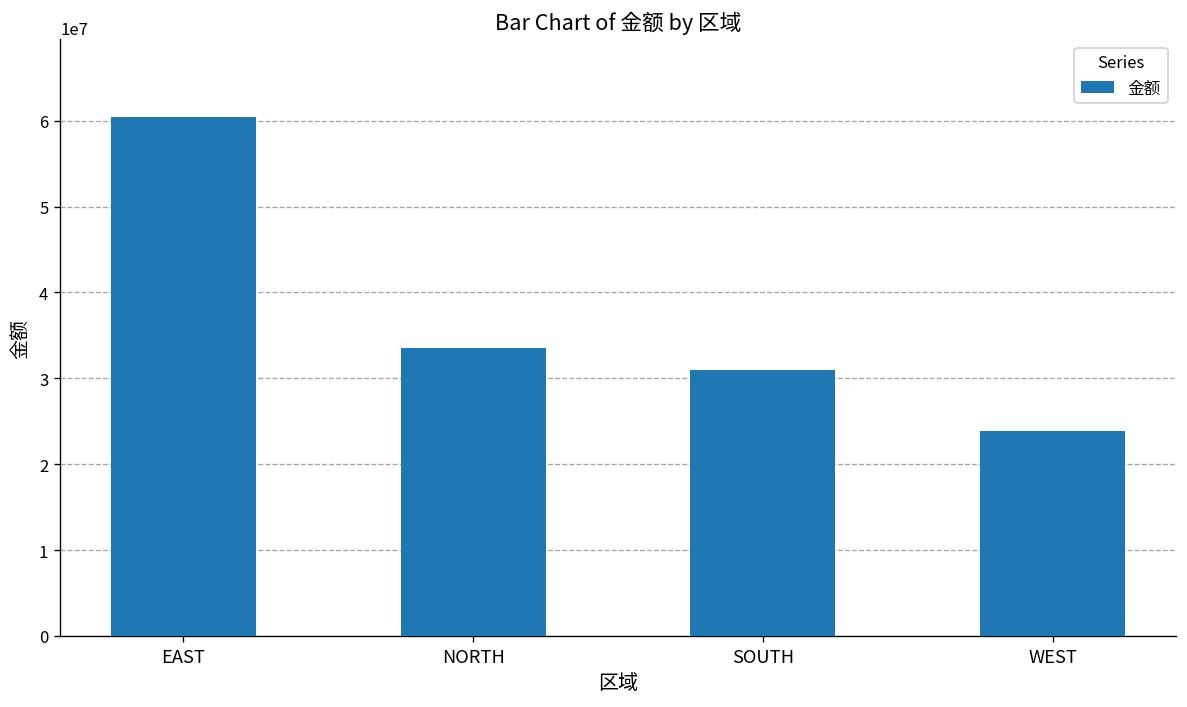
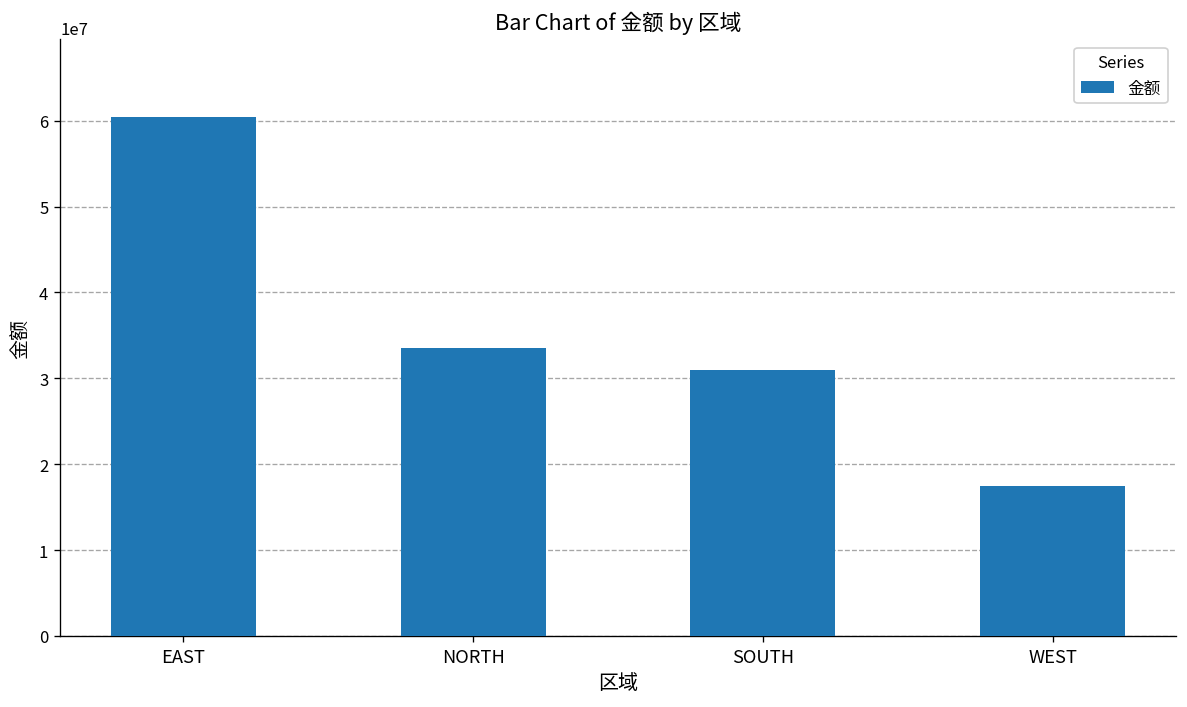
WEST: 24000000 -> 17000000
